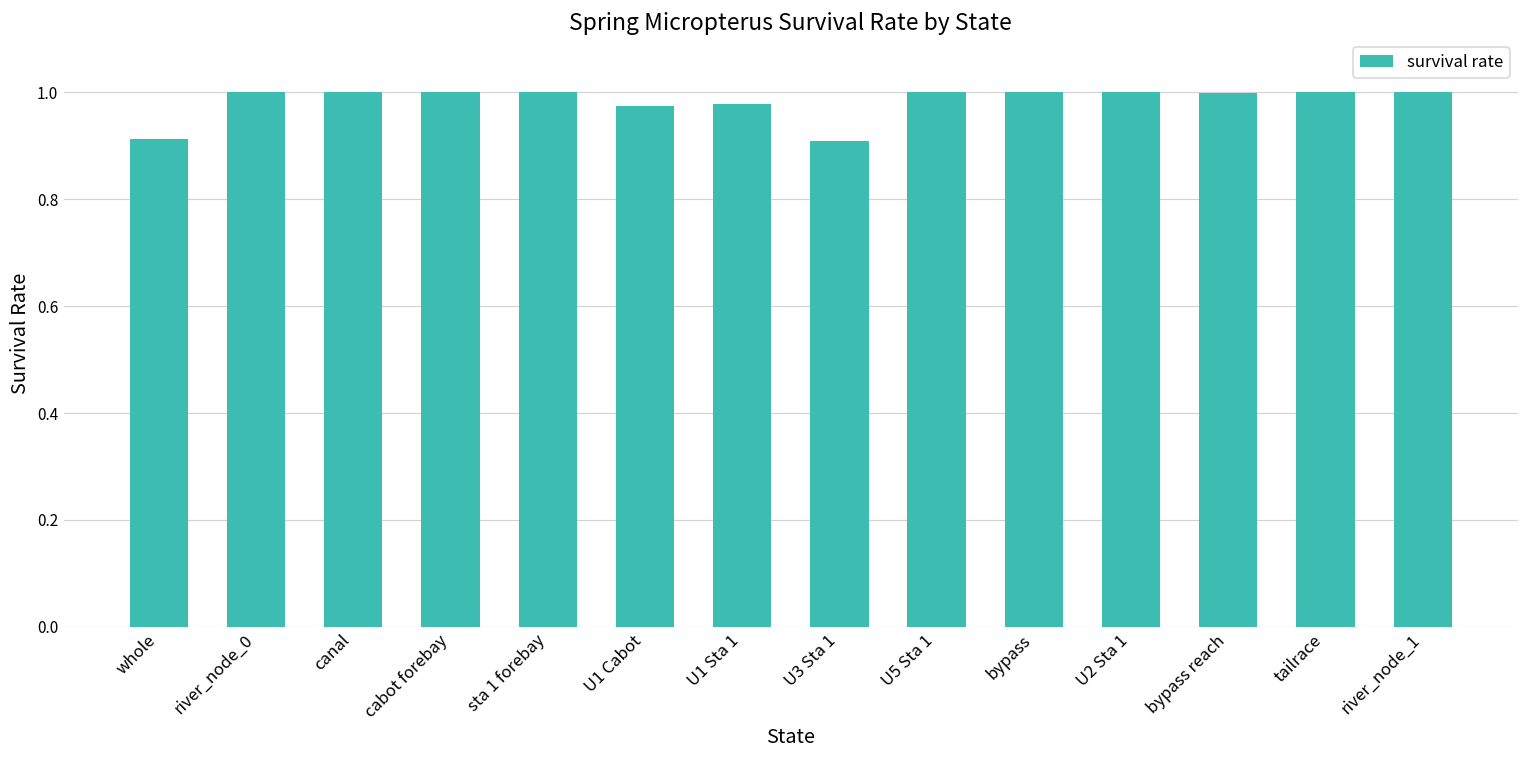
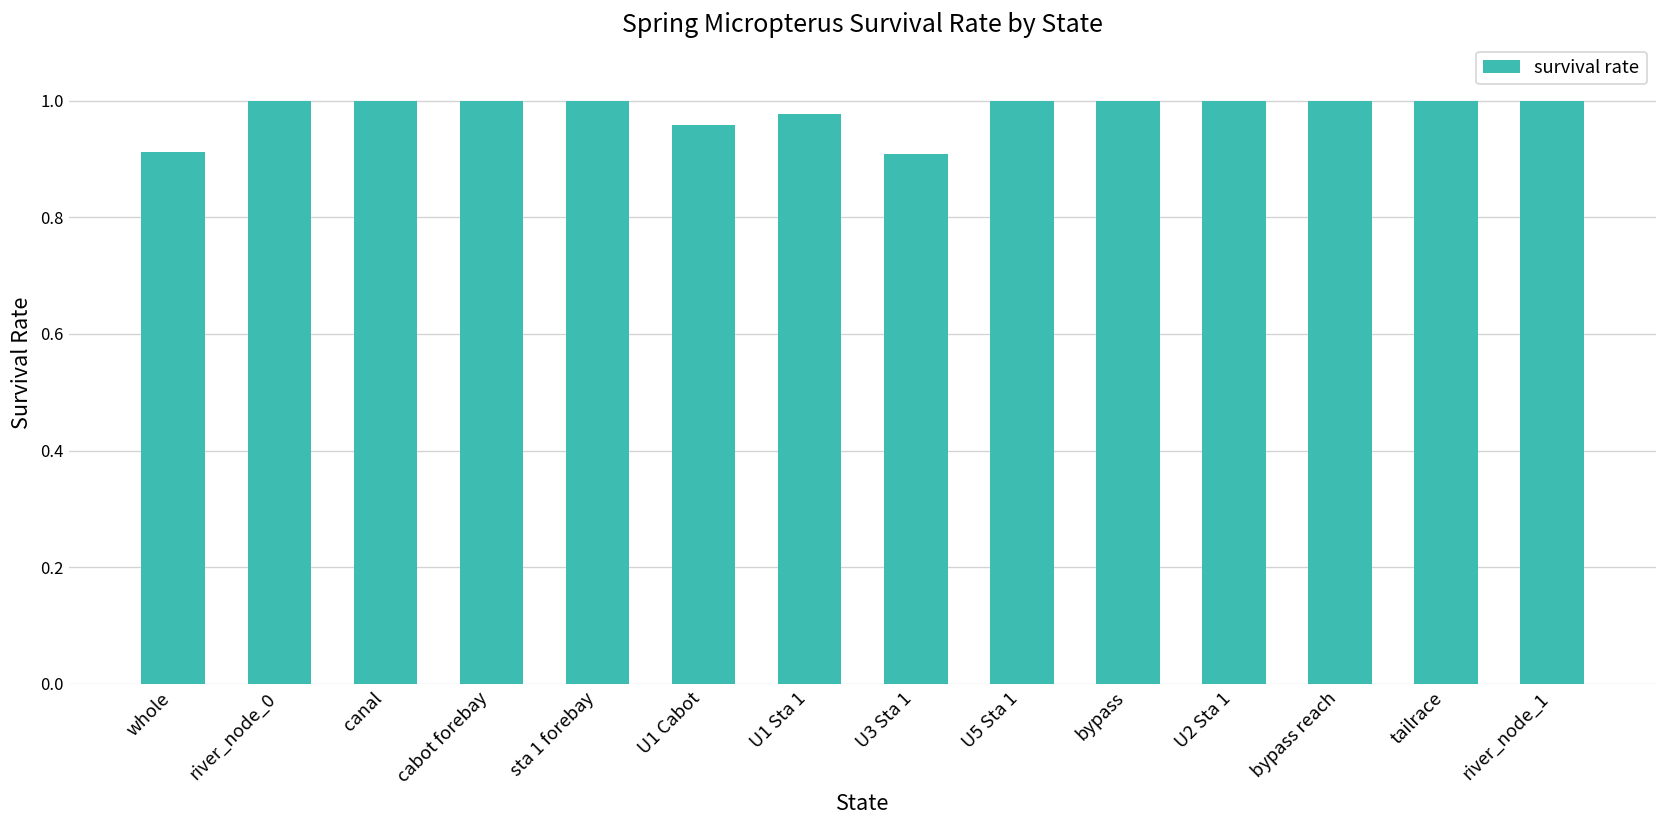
U1 Cabot: 0.98 -> 0.96
